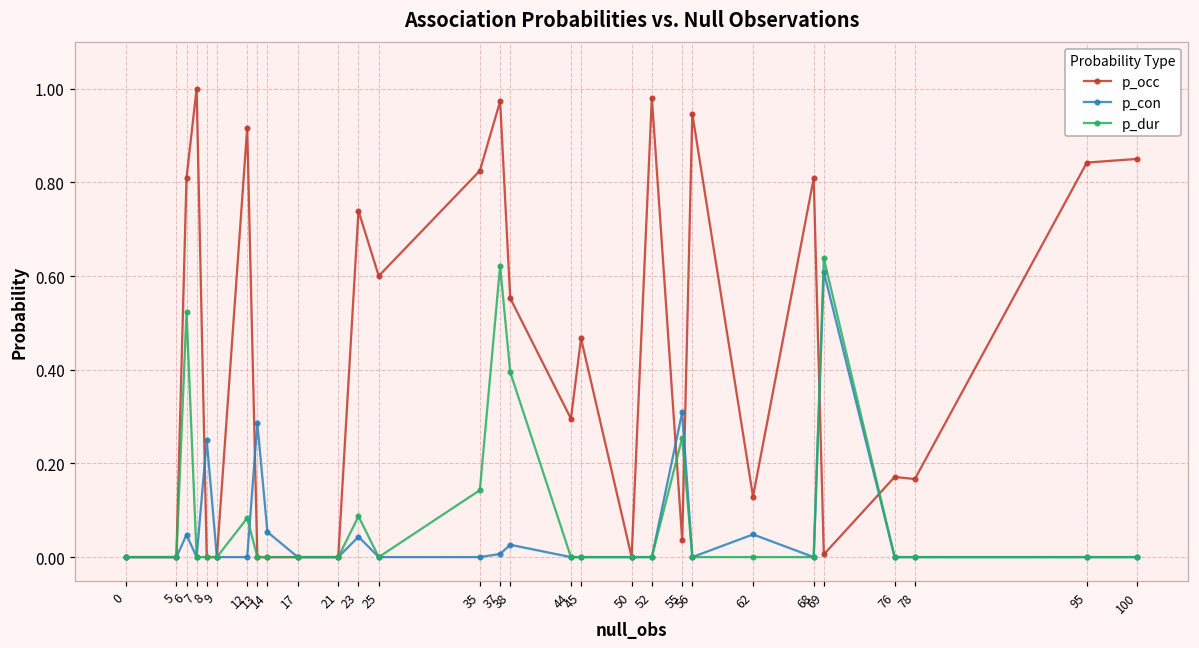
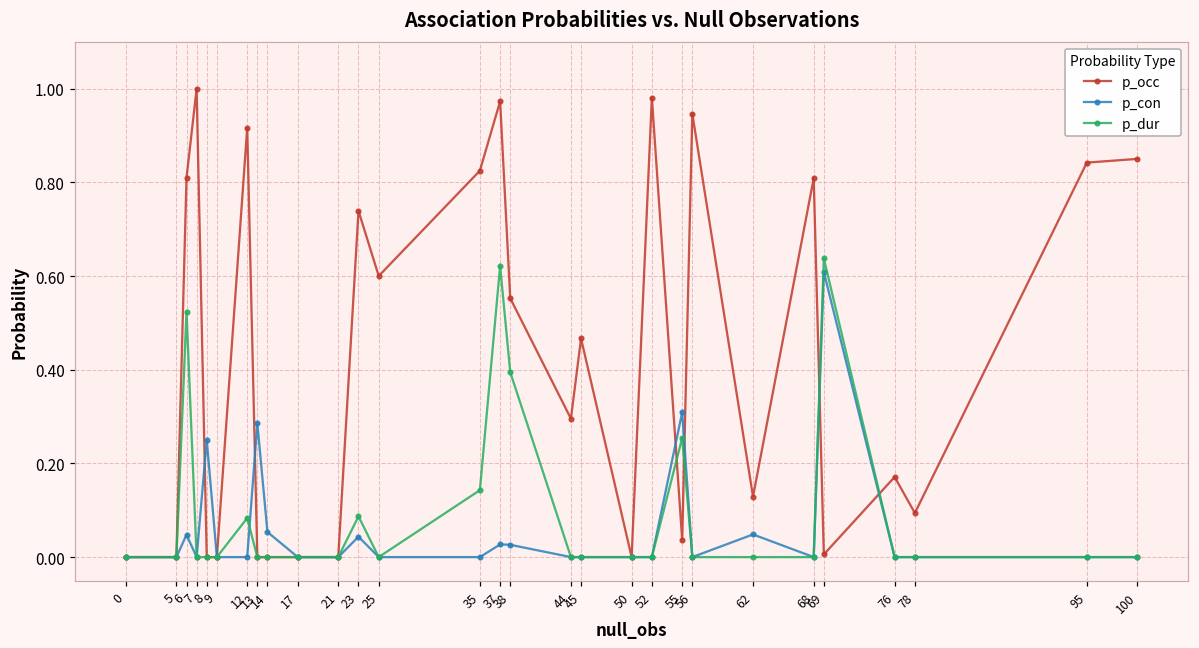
p_con, 37: 0.01 -> 0.03
p_occ, 78: 0.17 -> 0.09
